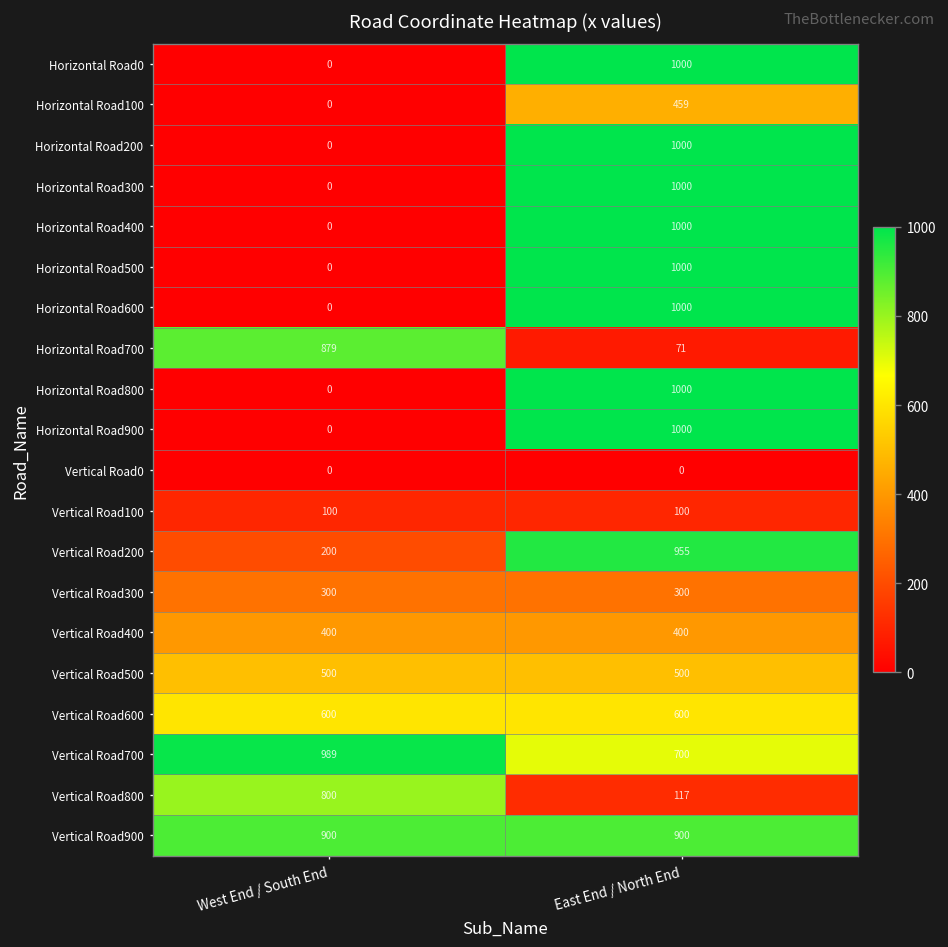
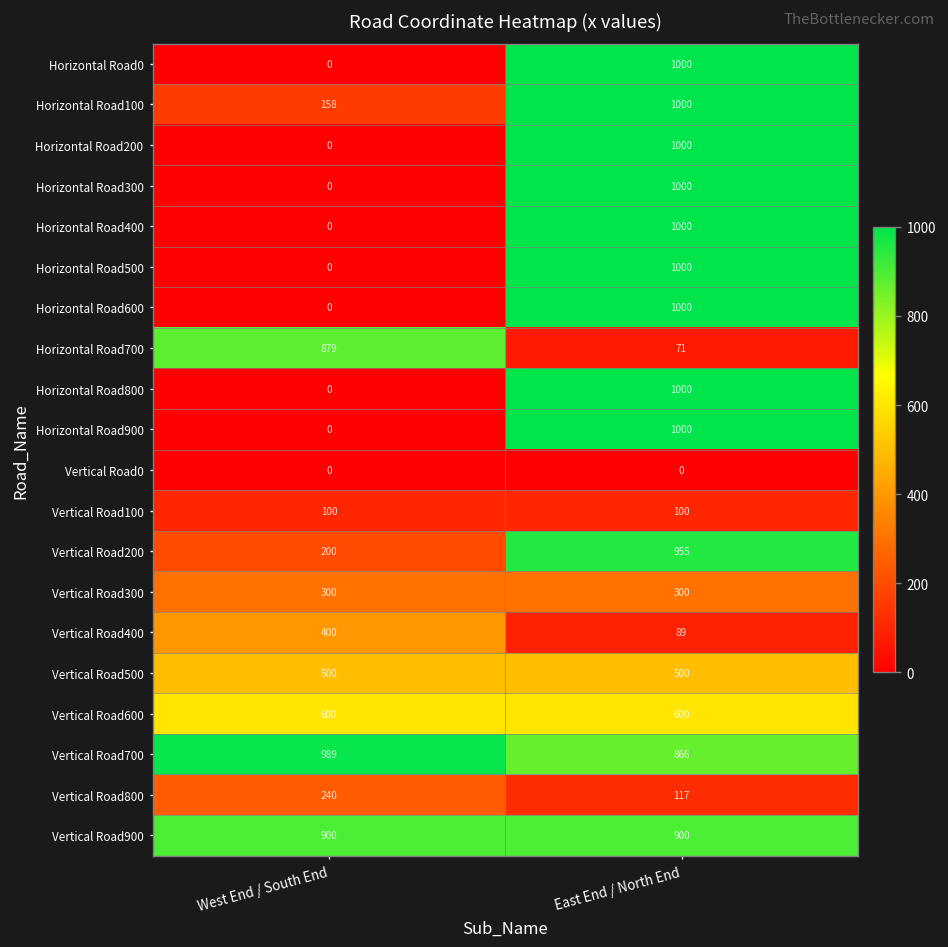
Horizontal Road100, West End / South End: 0 -> 158
Horizontal Road100, East End / North End: 459 -> 1000
Vertical Road400, East End / North End: 400 -> 89
Vertical Road700, East End / North End: 700 -> 866
Vertical Road800, West End / South End: 800 -> 240
